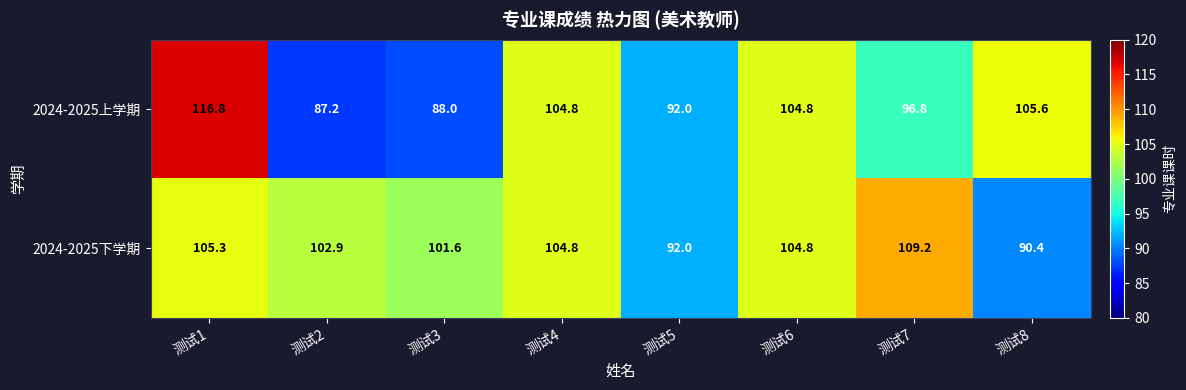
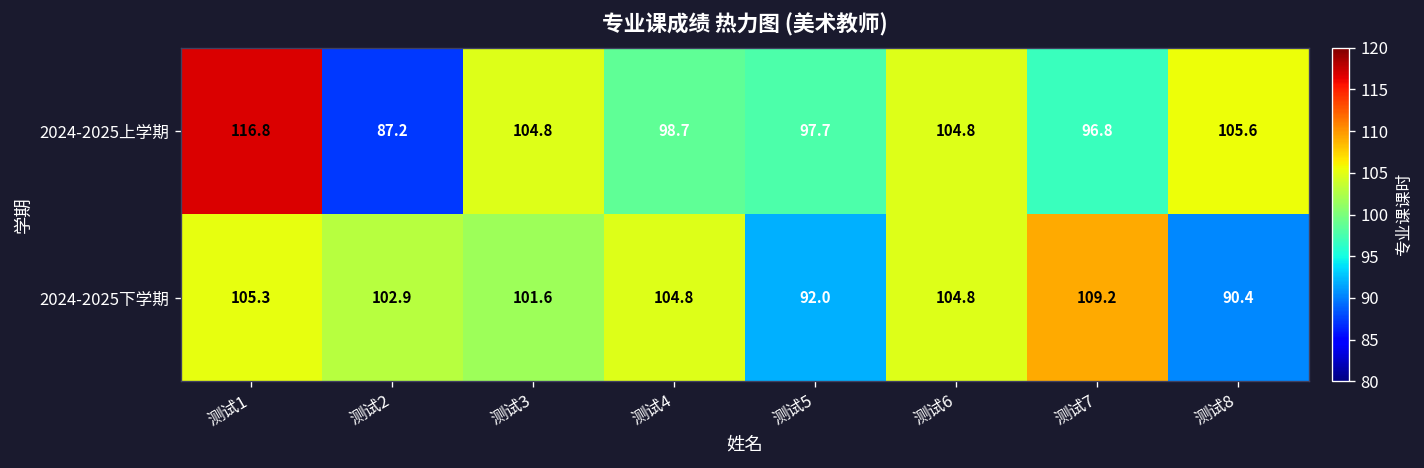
2024-2025上学期, 测试3: 88.0 -> 104.8
2024-2025上学期, 测试4: 104.8 -> 98.7
2024-2025上学期, 测试5: 92.0 -> 97.7
